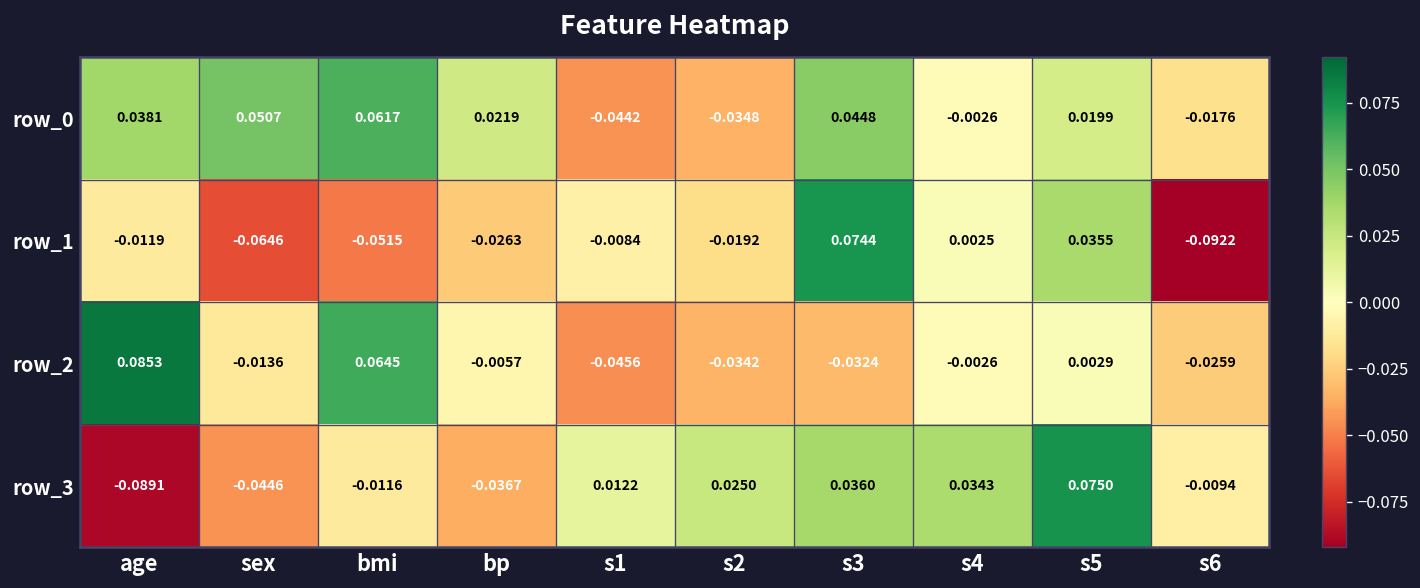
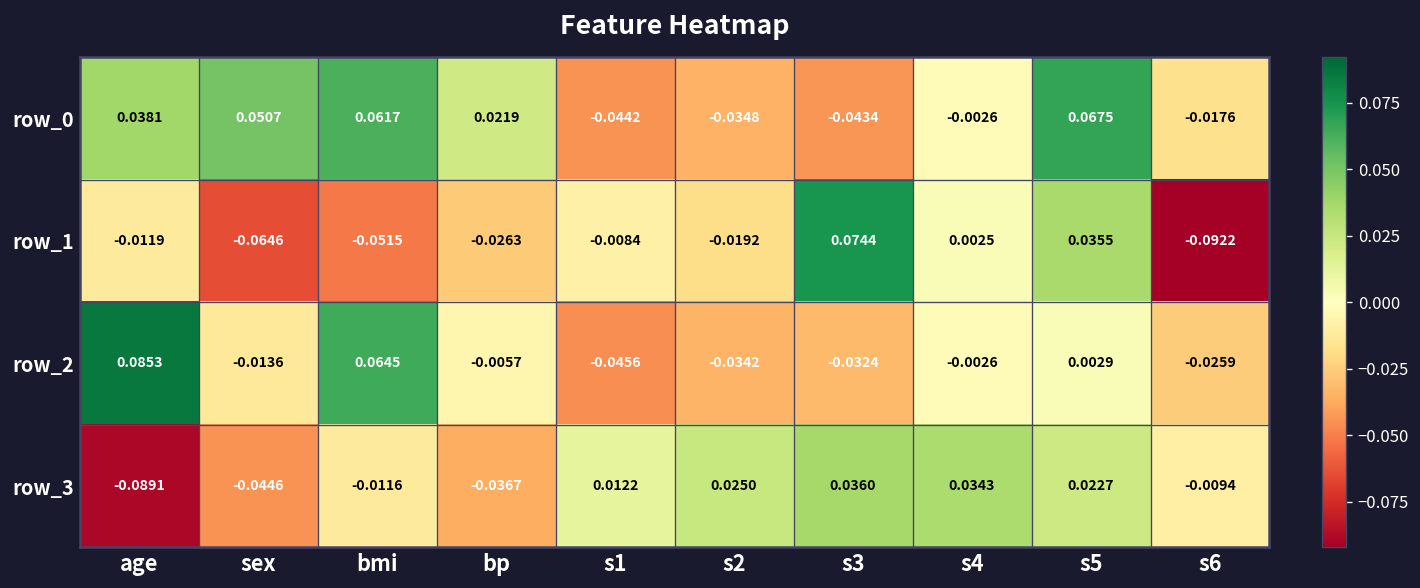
row_0, s3: 0.0448 -> -0.0434
row_0, s5: 0.0199 -> 0.0675
row_3, s5: 0.0750 -> 0.0227
